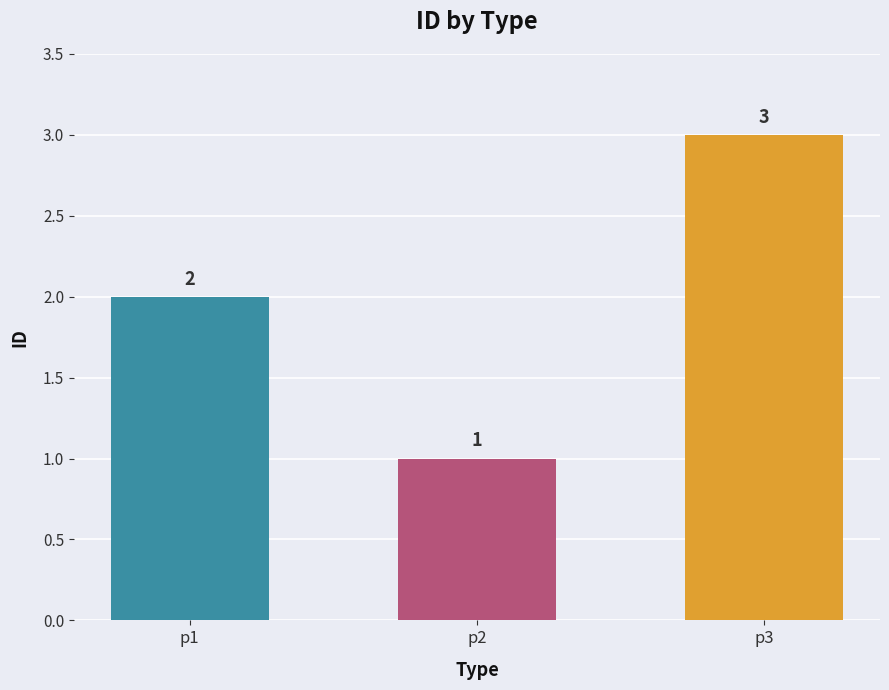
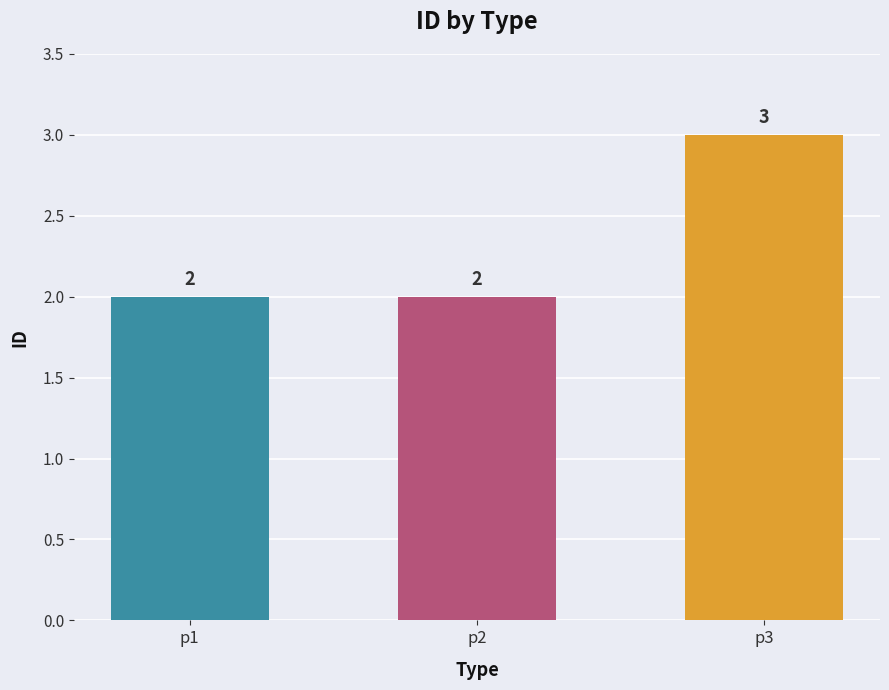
p2: 1 -> 2
